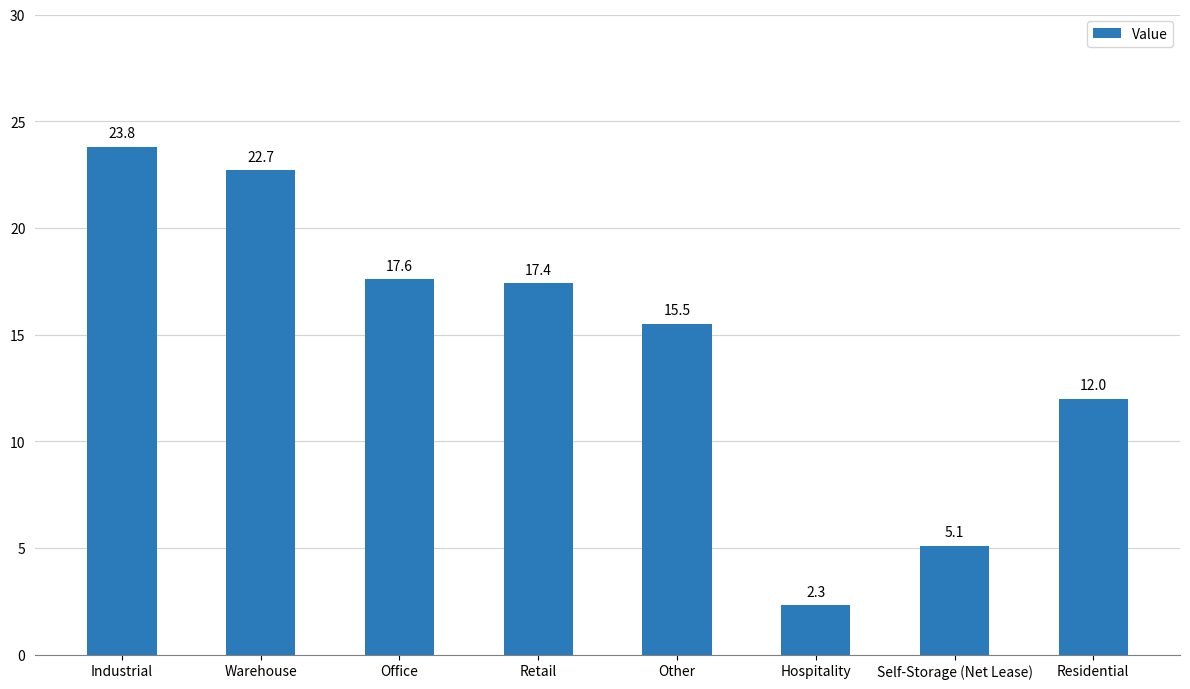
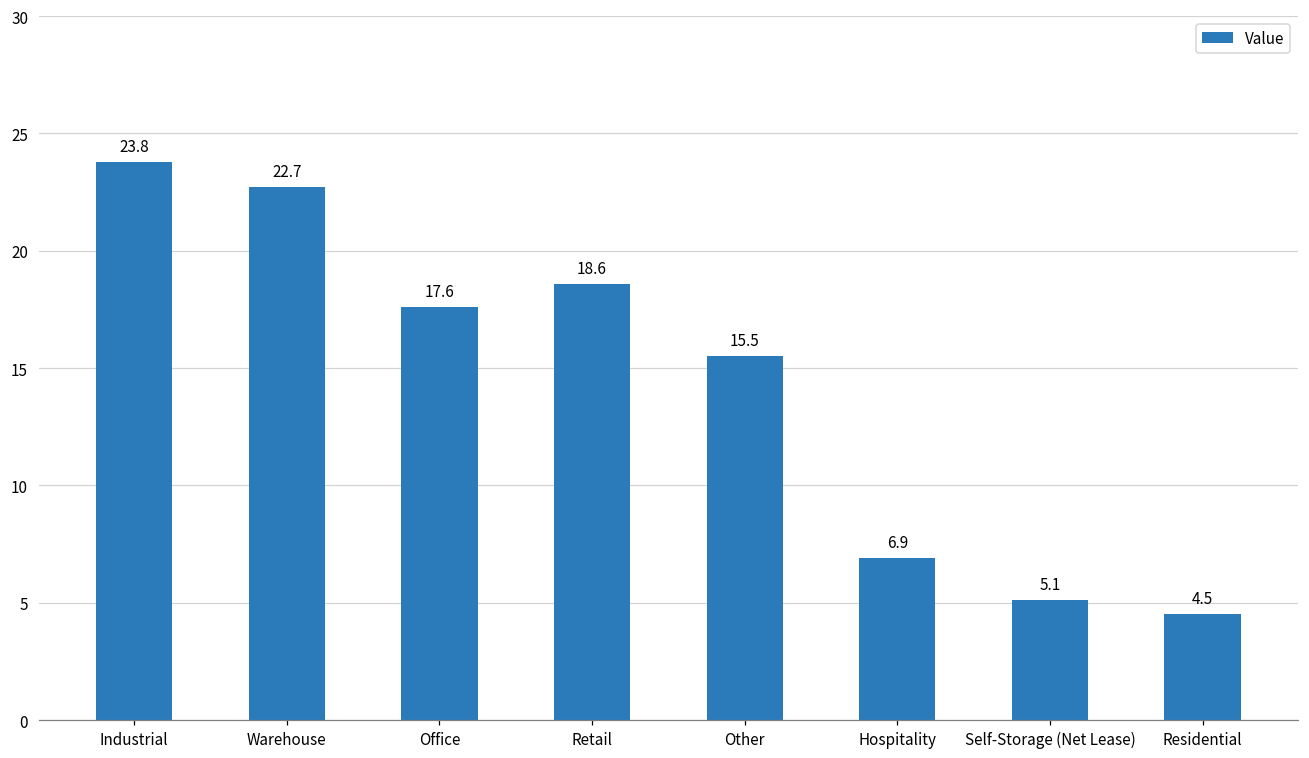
Retail: 17.4 -> 18.6
Hospitality: 2.3 -> 6.9
Residential: 12.0 -> 4.5
